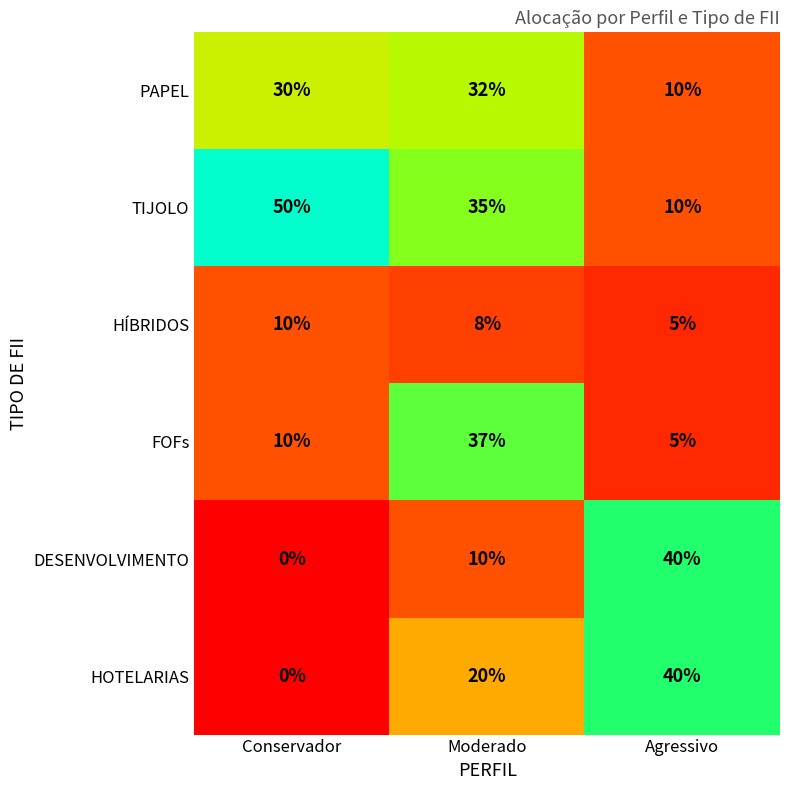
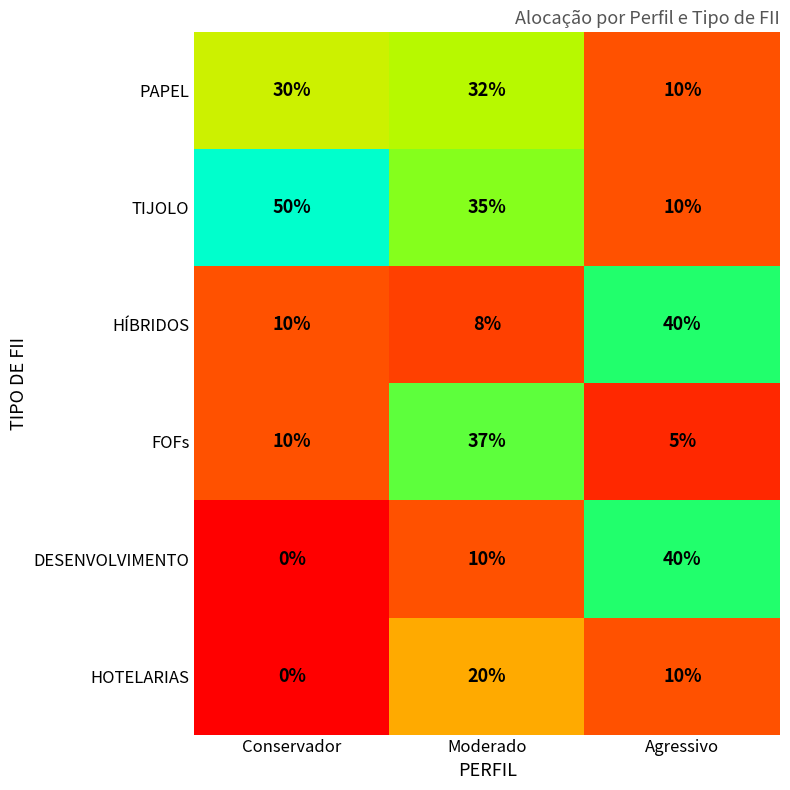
HÍBRIDOS, Agressivo: 5% -> 40%
HOTELARIAS, Agressivo: 40% -> 10%
